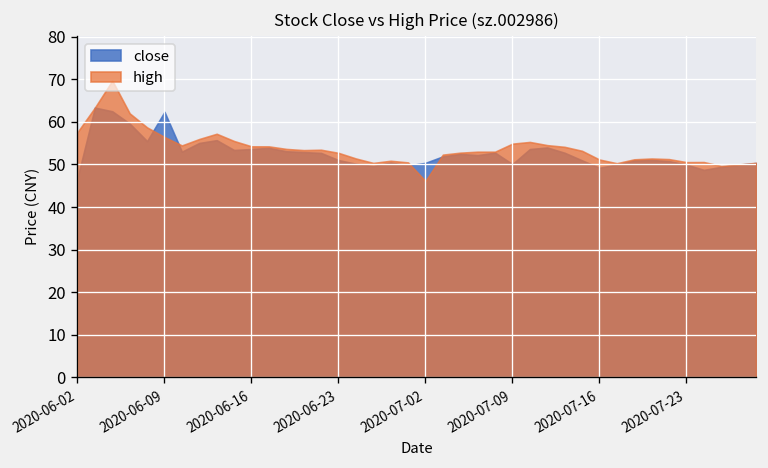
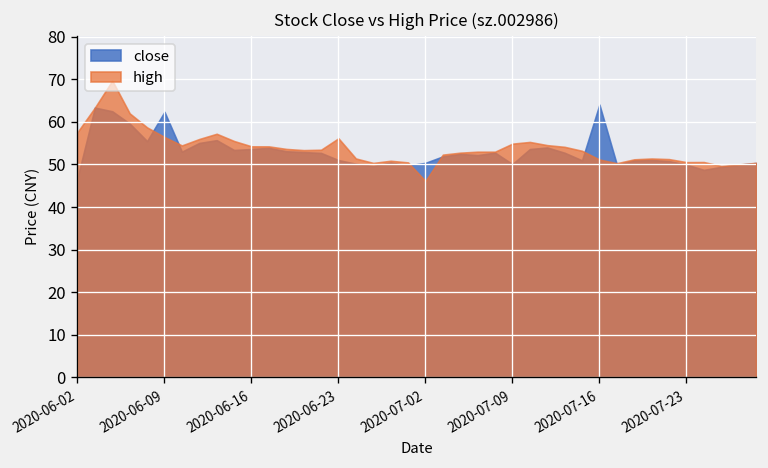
high, 2020-06-23: 53 -> 56
close, 2020-07-16: 49 -> 64
